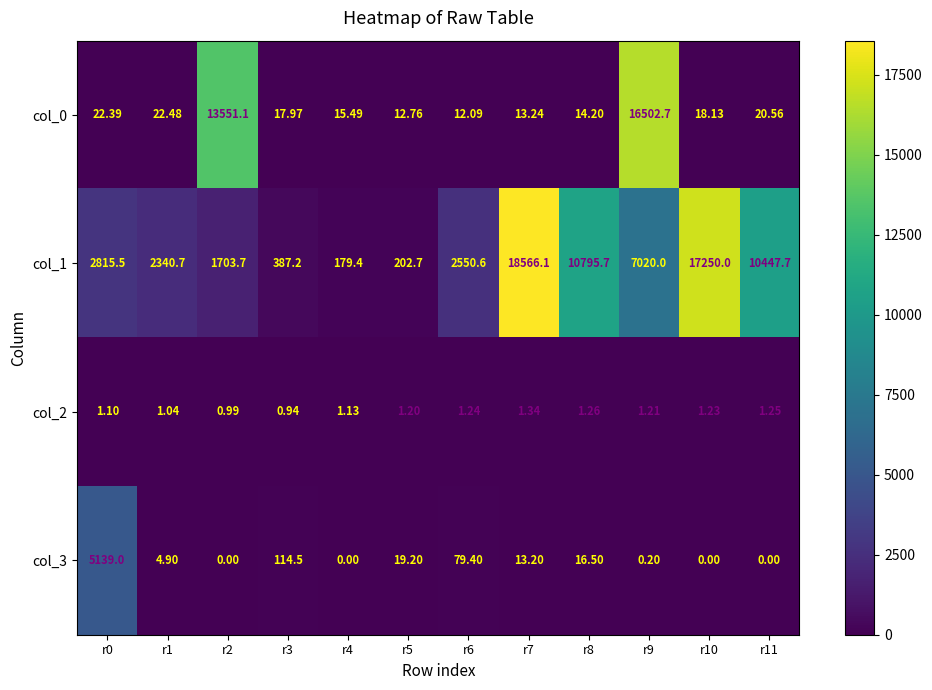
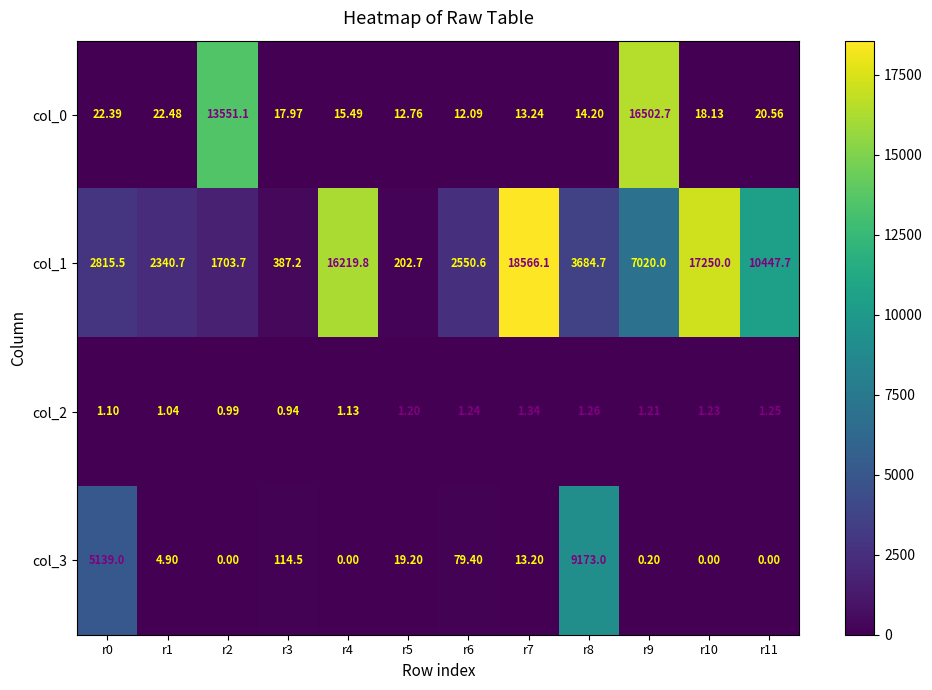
col_1, r4: 179.4 -> 16219.8
col_1, r8: 10795.7 -> 3684.7
col_3, r8: 16.50 -> 9173.0
